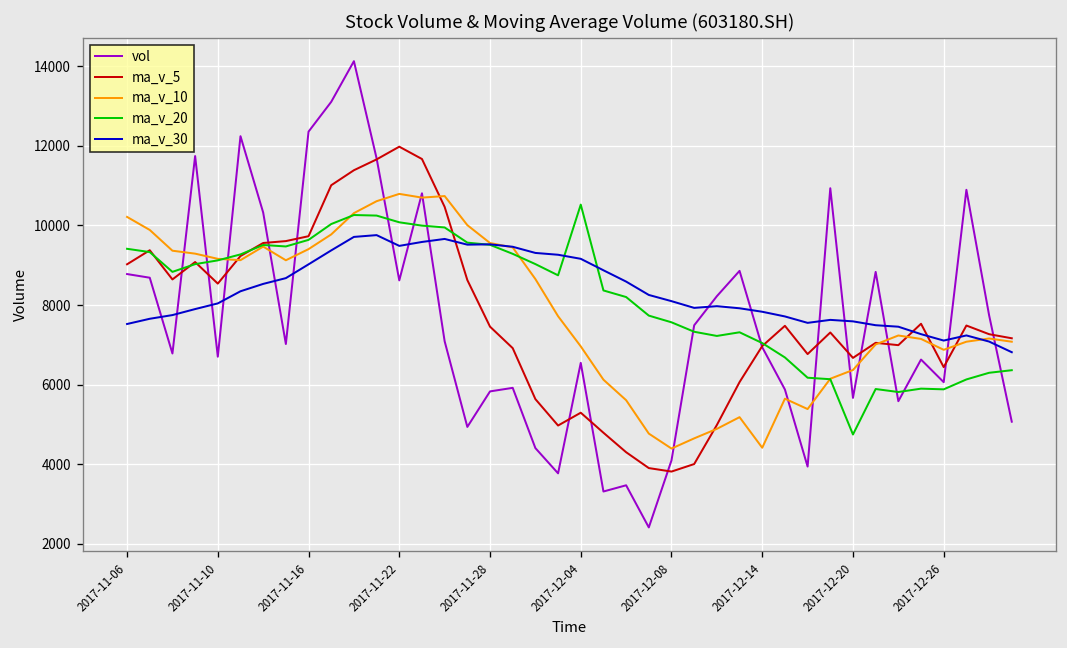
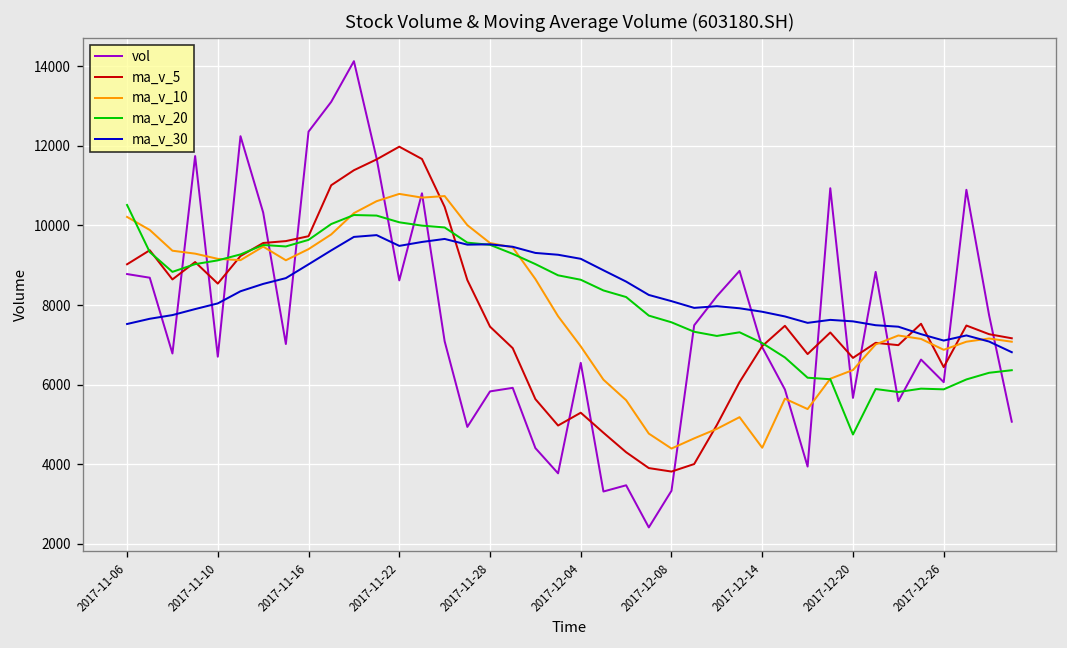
ma_v_20, 2017-11-06: 9400 -> 10500
ma_v_20, 2017-12-04: 10500 -> 8600
vol, 2017-12-08: 4100 -> 3300
